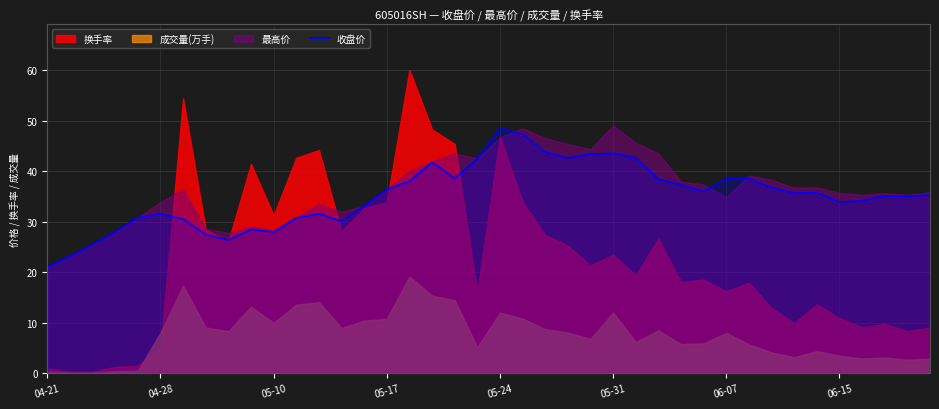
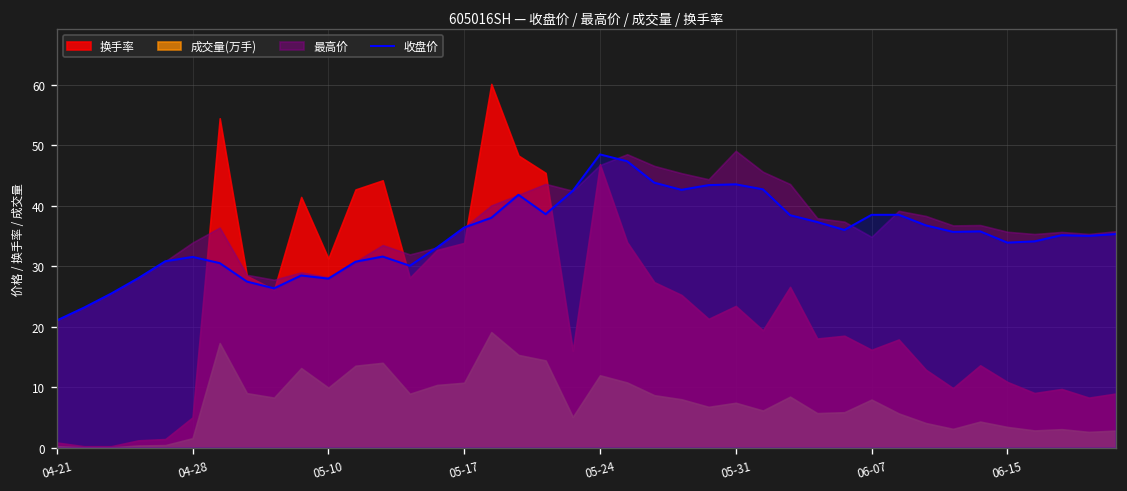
成交量(万手), 04-28: 8 -> 2
成交量(万手), 05-31: 12 -> 7
